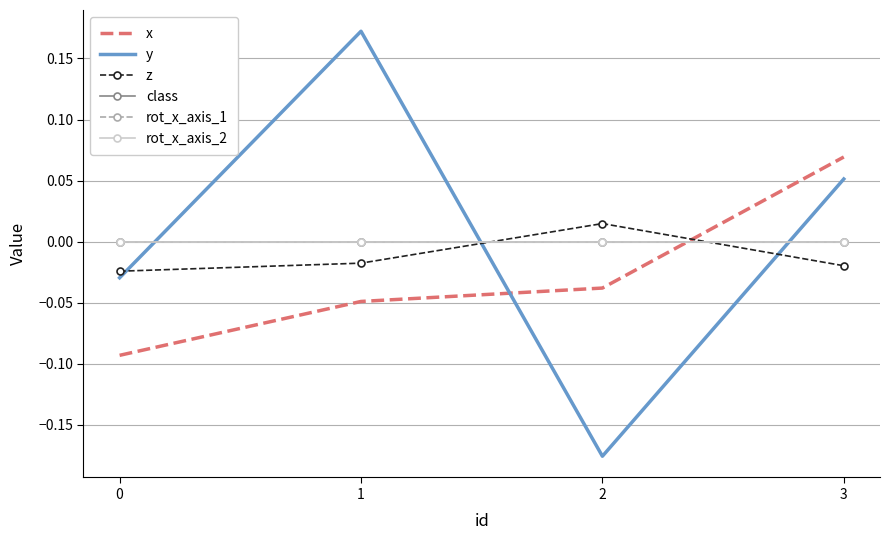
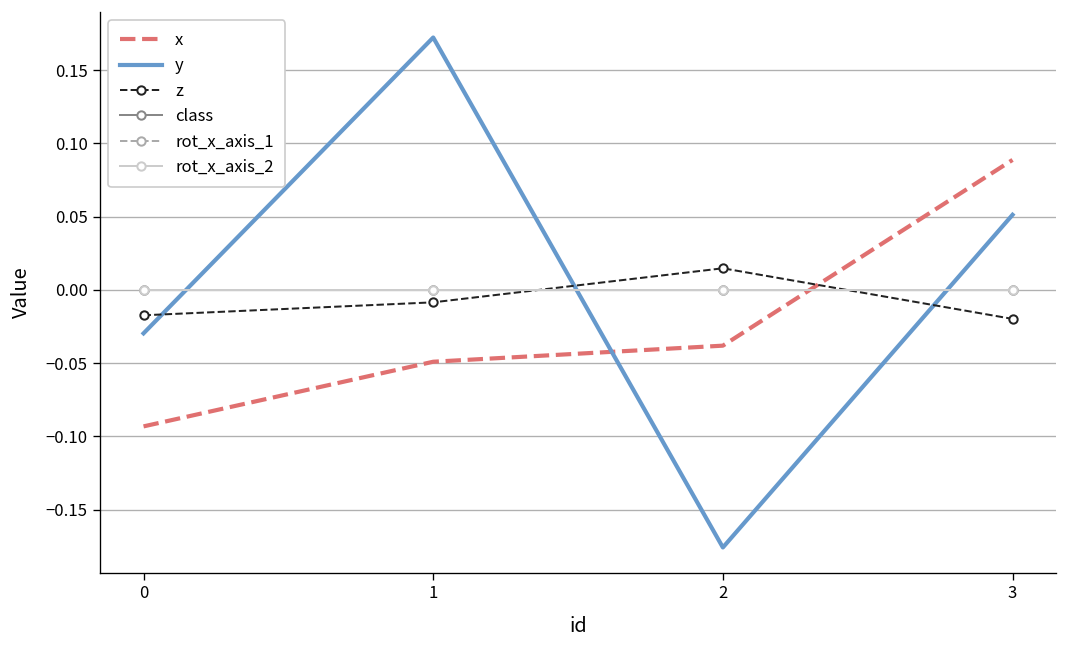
z, 0: -0.024 -> -0.017
z, 1: -0.018 -> -0.008
x, 3: 0.069 -> 0.089
